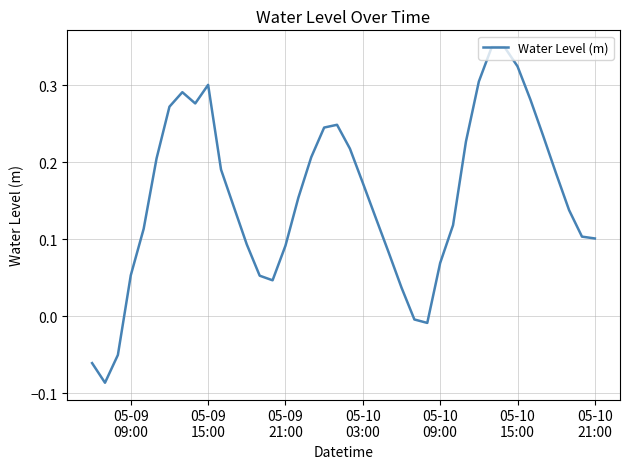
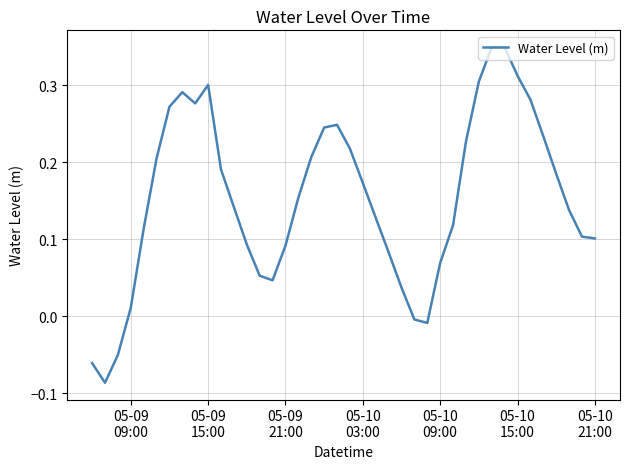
05-09 09:00: 0.05 -> 0.01
05-10 15:00: 0.32 -> 0.31
